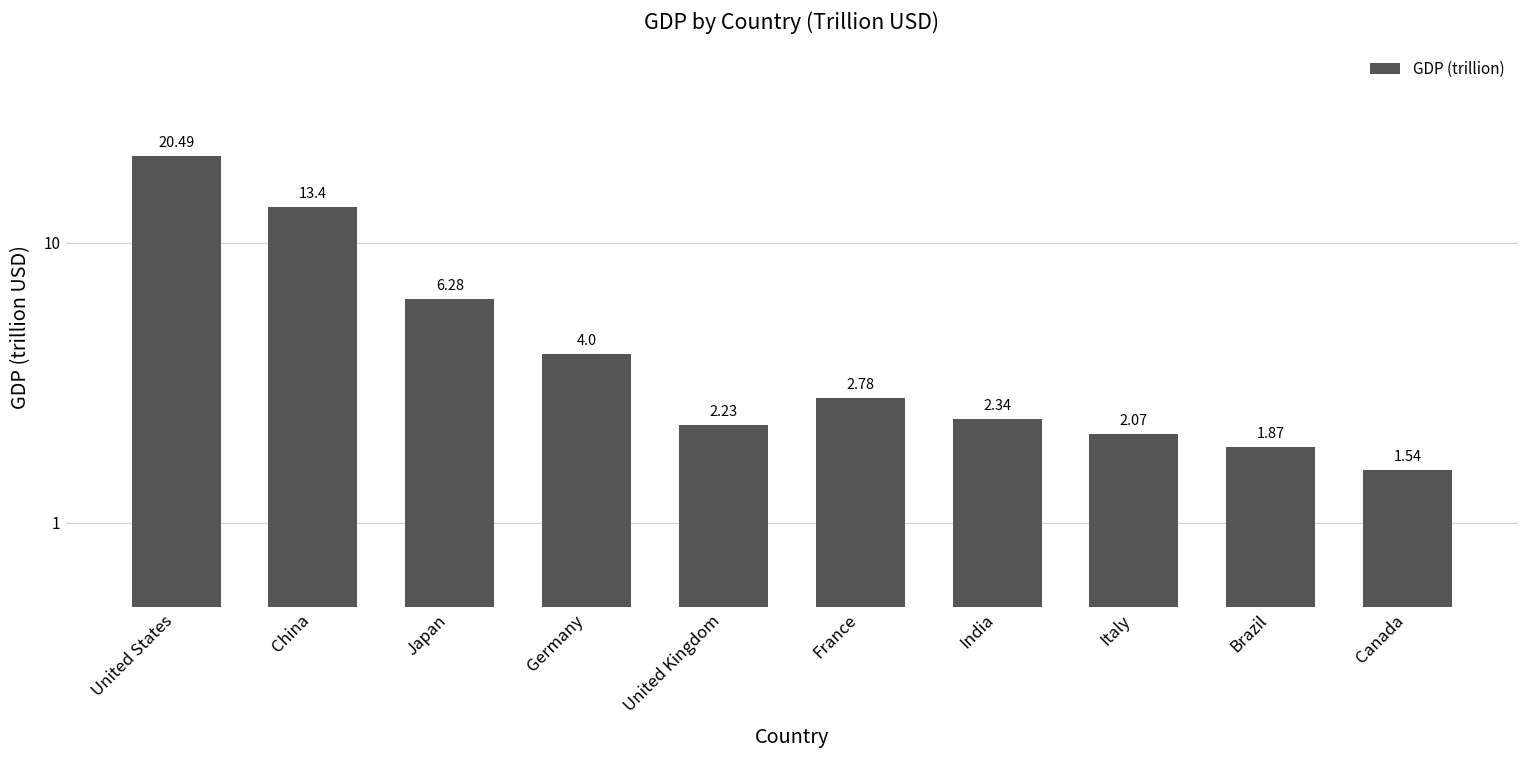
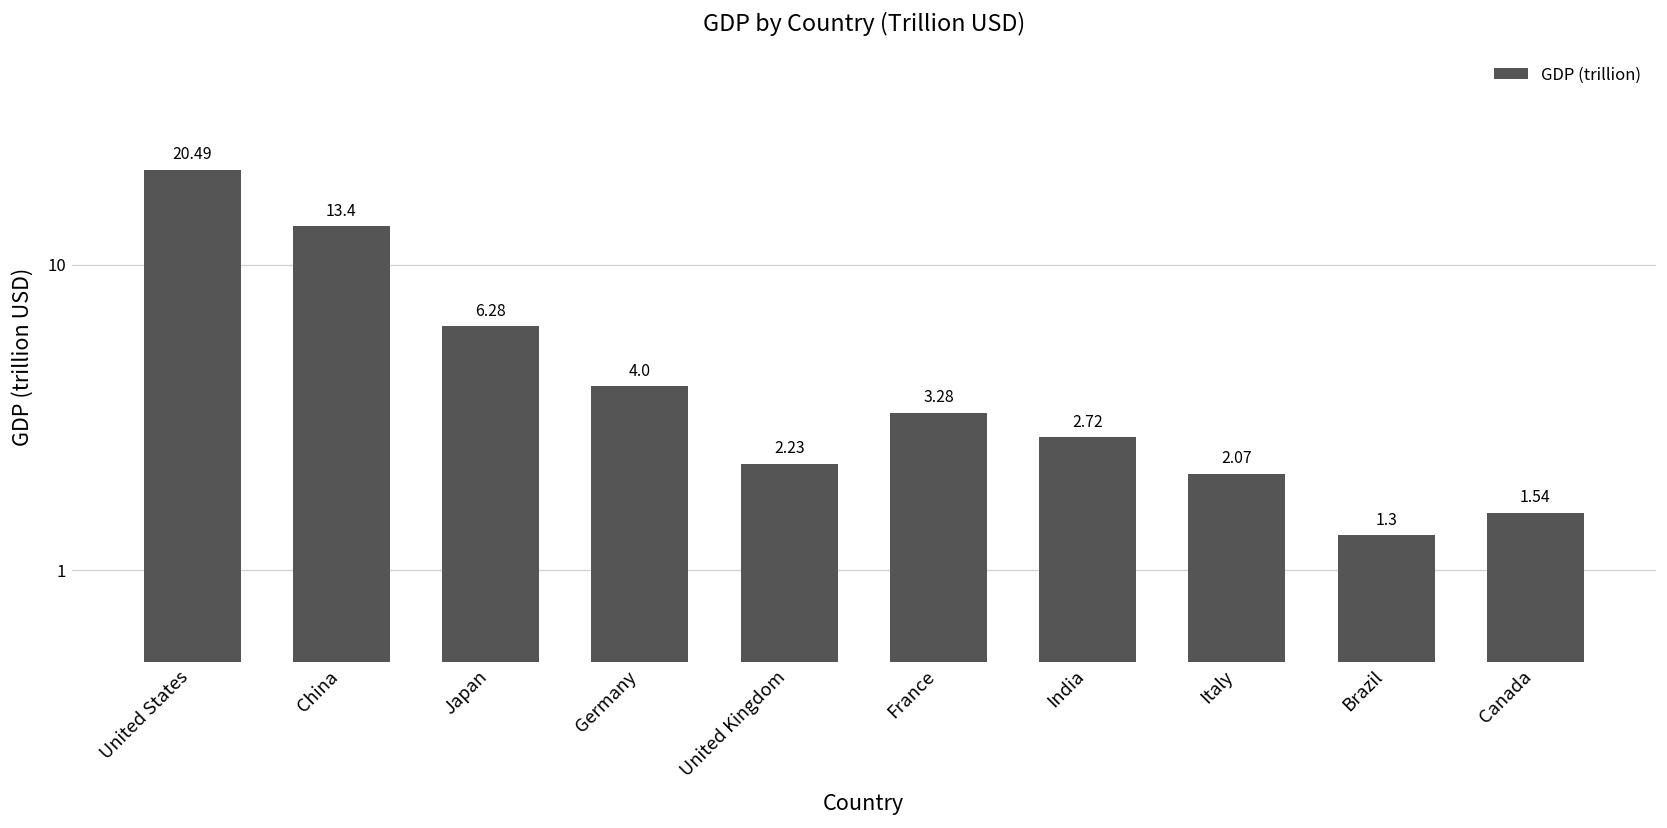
France: 2.78 -> 3.28
India: 2.34 -> 2.72
Brazil: 1.87 -> 1.3
